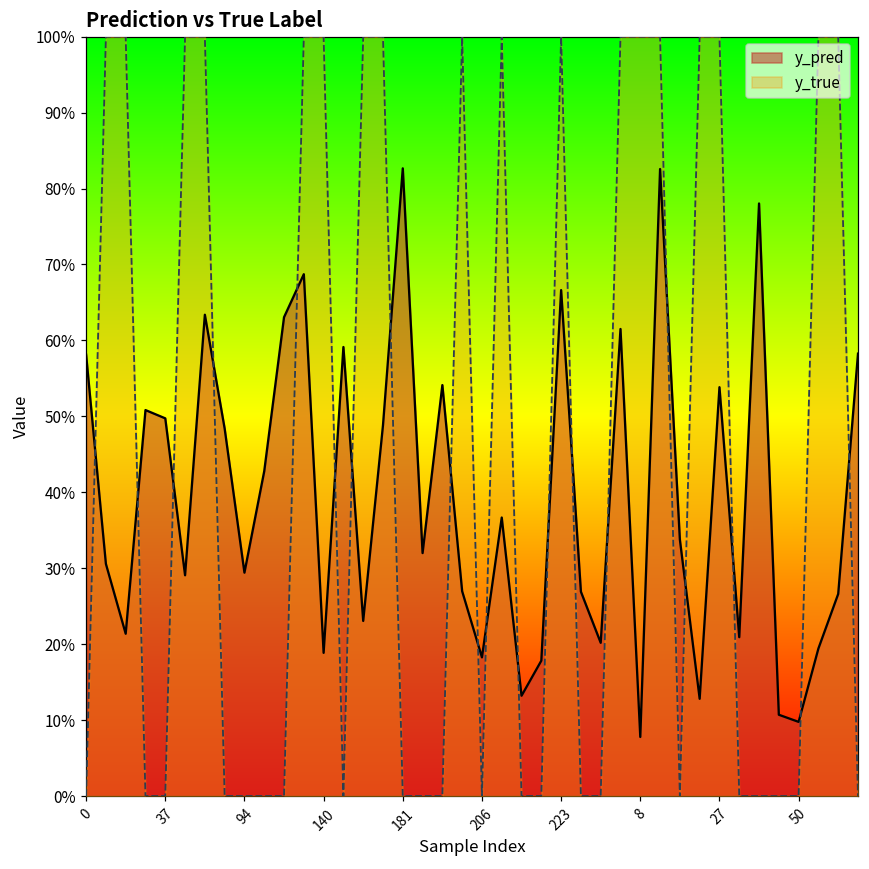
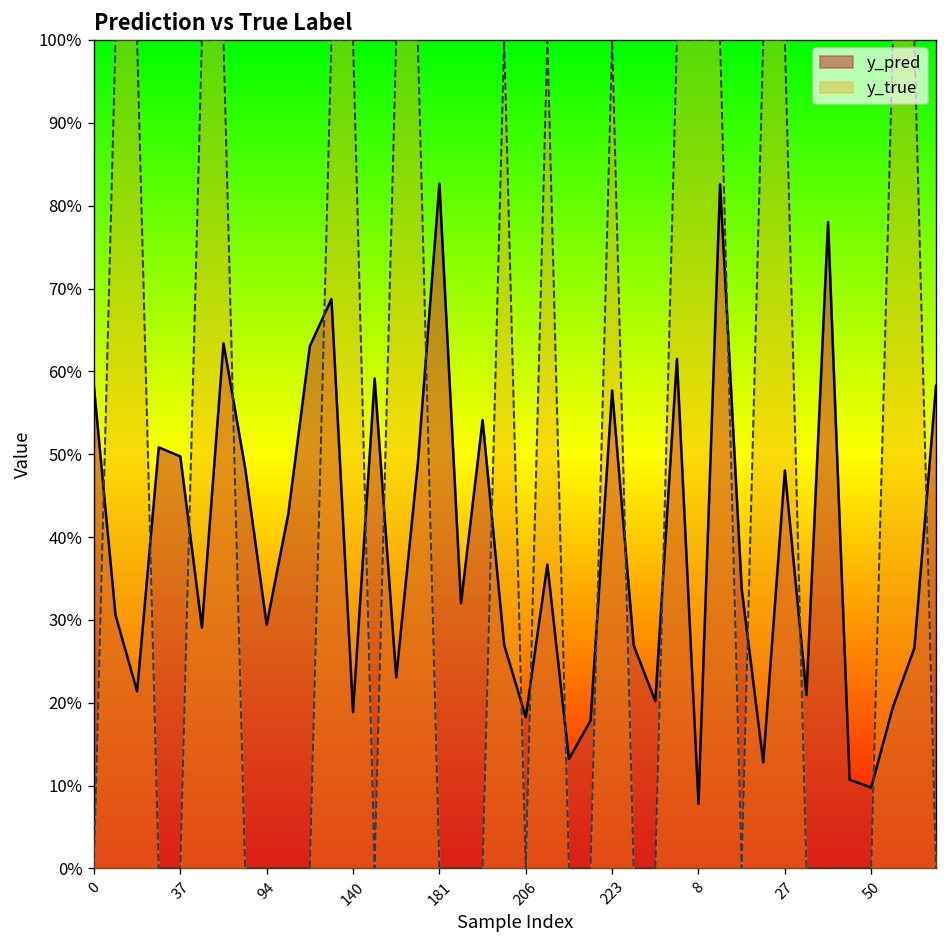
y_pred, 223: 67% -> 58%
y_pred, 27: 54% -> 48%
